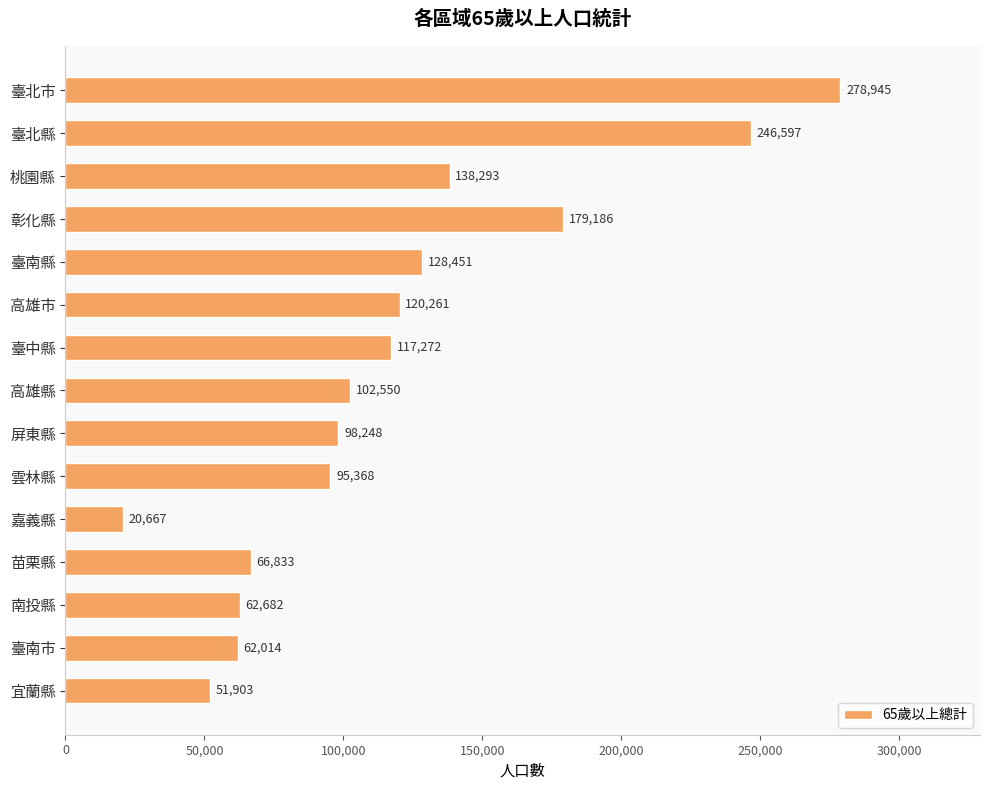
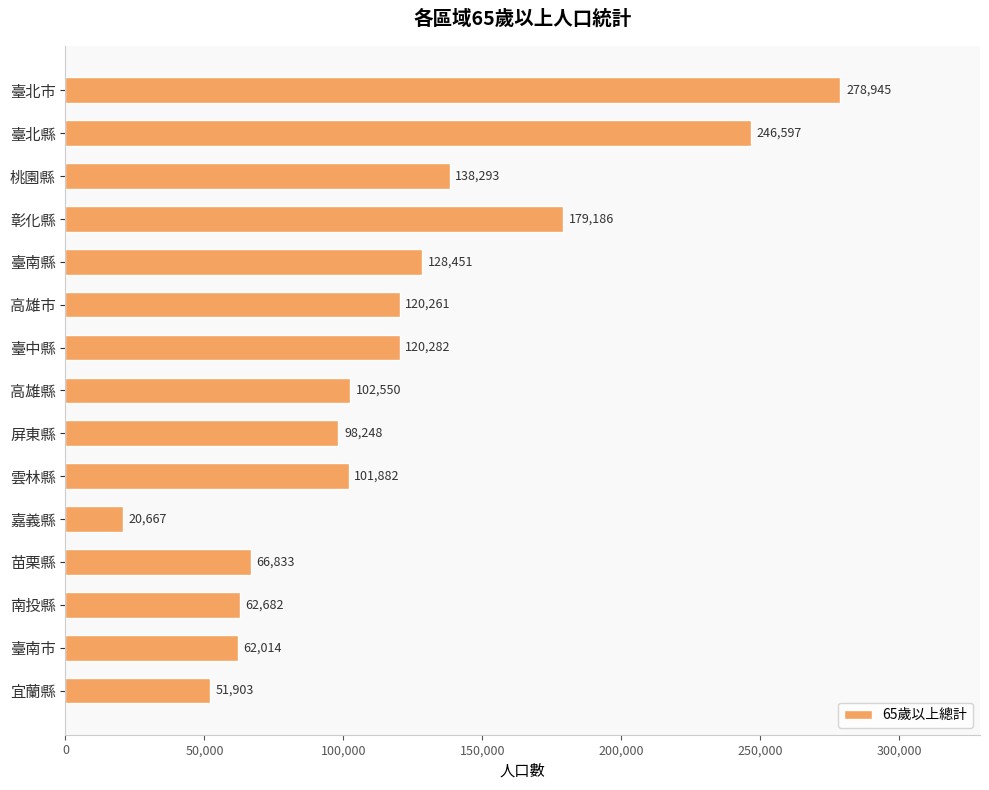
臺中縣: 117,272 -> 120,282
雲林縣: 95,368 -> 101,882
